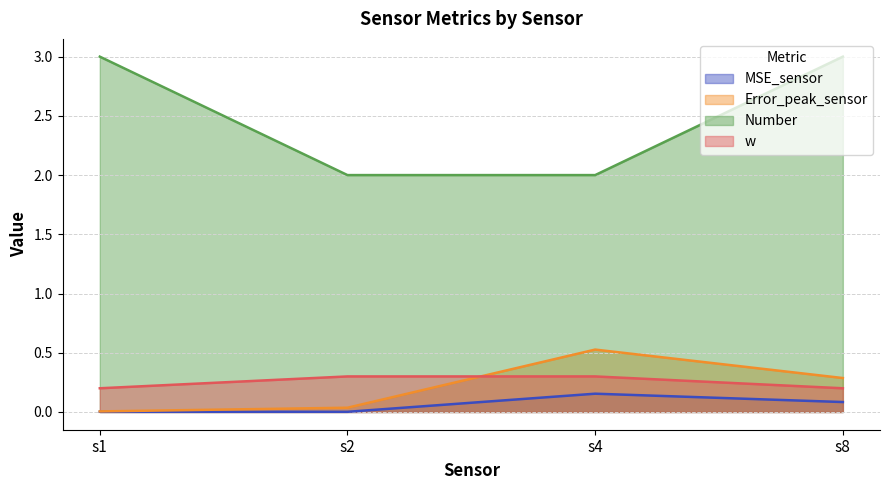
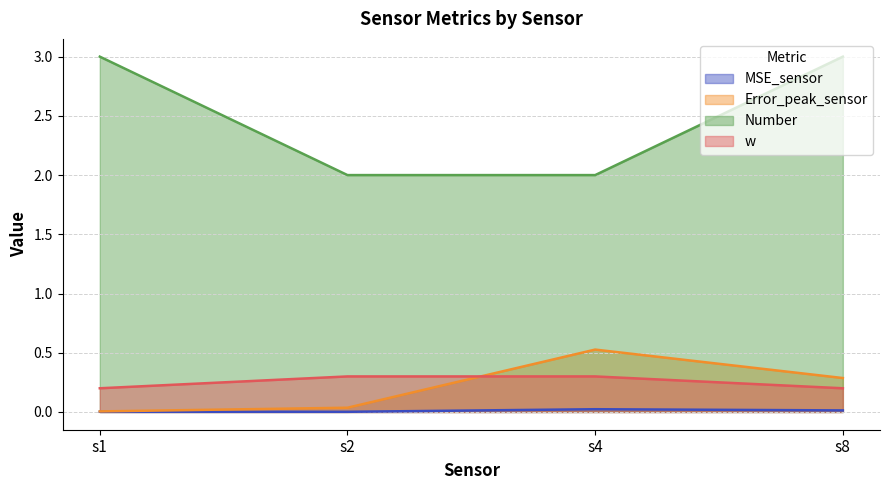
MSE_sensor, s4: 0.15 -> 0.02
MSE_sensor, s8: 0.08 -> 0.01
